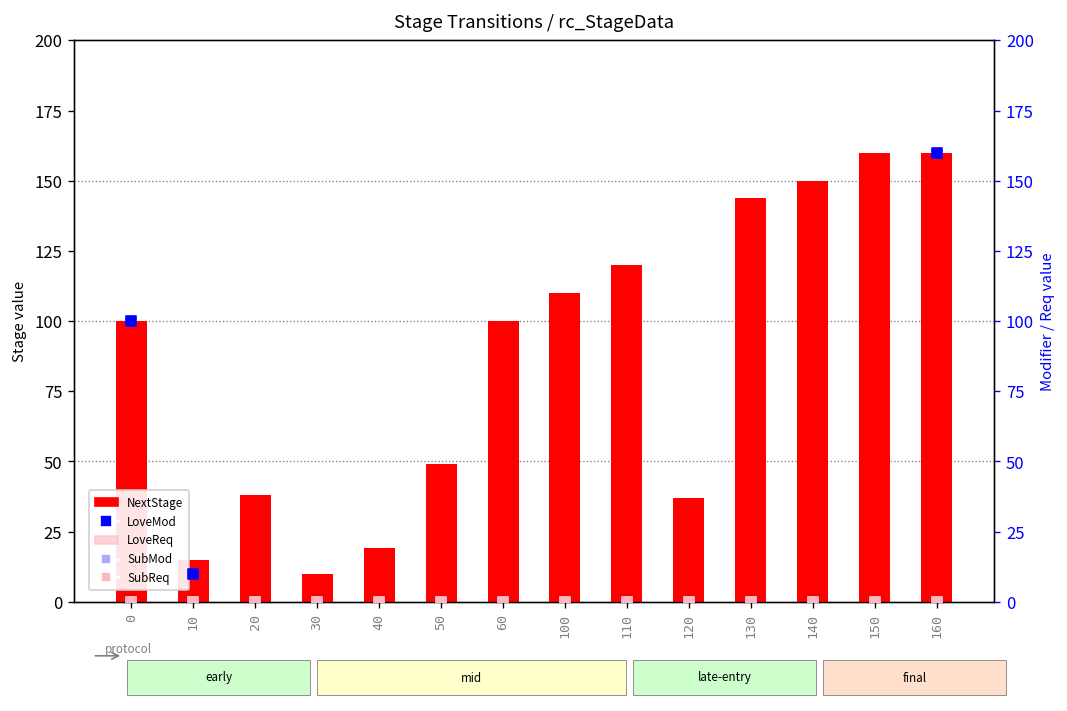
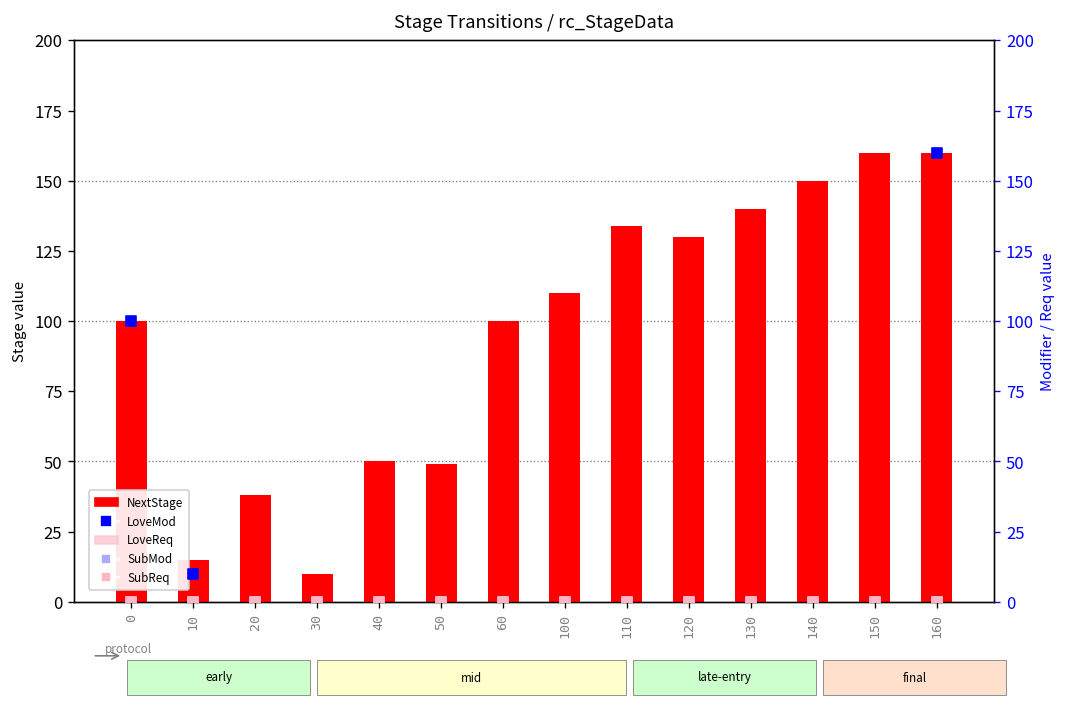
NextStage, 40: 19 -> 50
NextStage, 110: 120 -> 134
NextStage, 120: 37 -> 130
NextStage, 130: 144 -> 140
